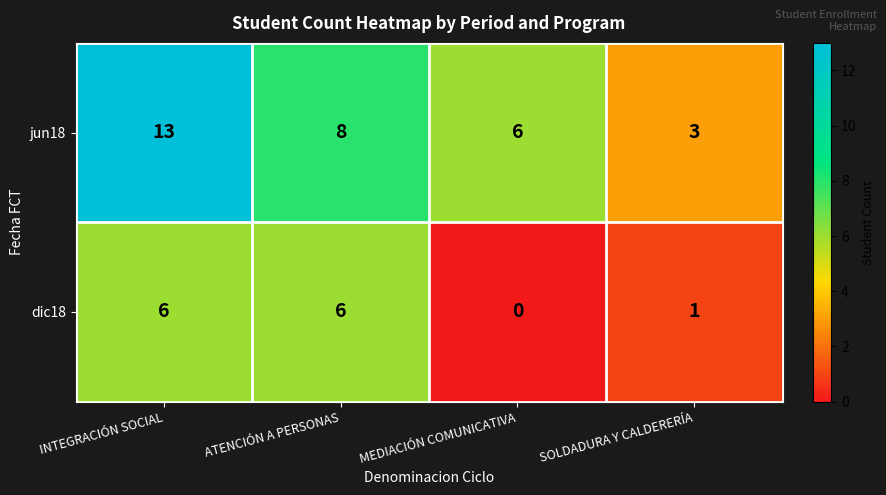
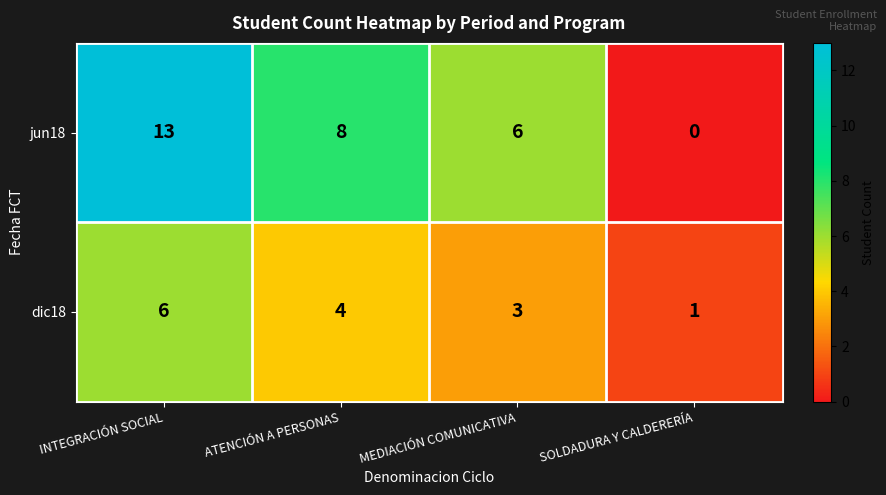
jun18, SOLDADURA Y CALDERERÍA: 3 -> 0
dic18, ATENCIÓN A PERSONAS: 6 -> 4
dic18, MEDIACIÓN COMUNICATIVA: 0 -> 3
